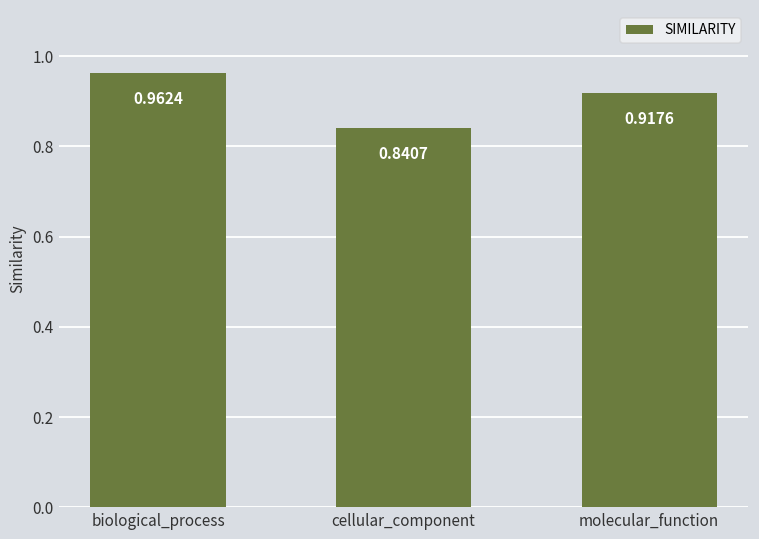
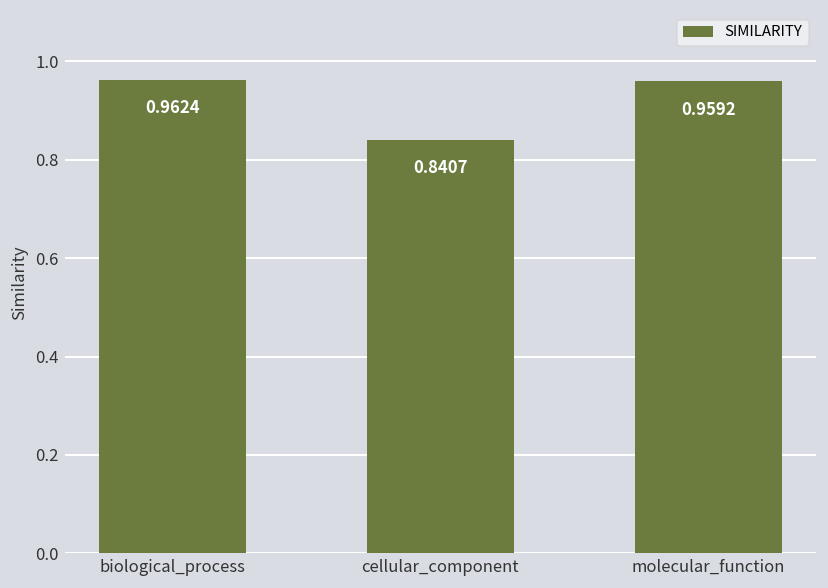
molecular_function: 0.9176 -> 0.9592
